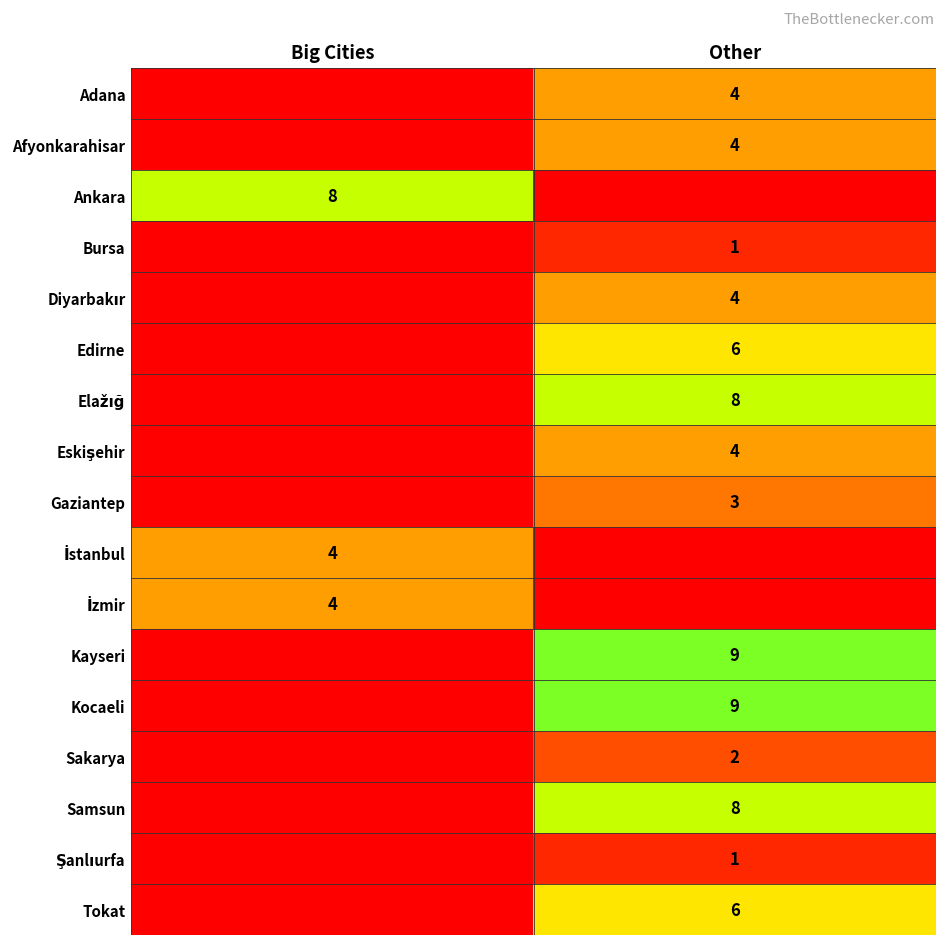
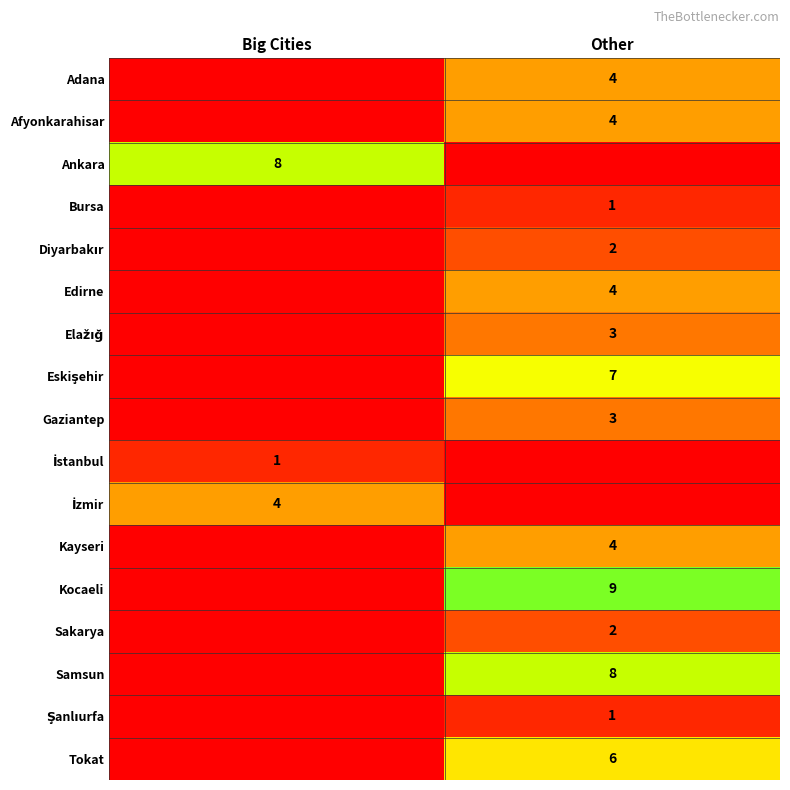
Diyarbakır, Other: 4 -> 2
Edirne, Other: 6 -> 4
Elažığ, Other: 8 -> 3
Eskişehir, Other: 4 -> 7
İstanbul, Big Cities: 4 -> 1
Kayseri, Other: 9 -> 4
